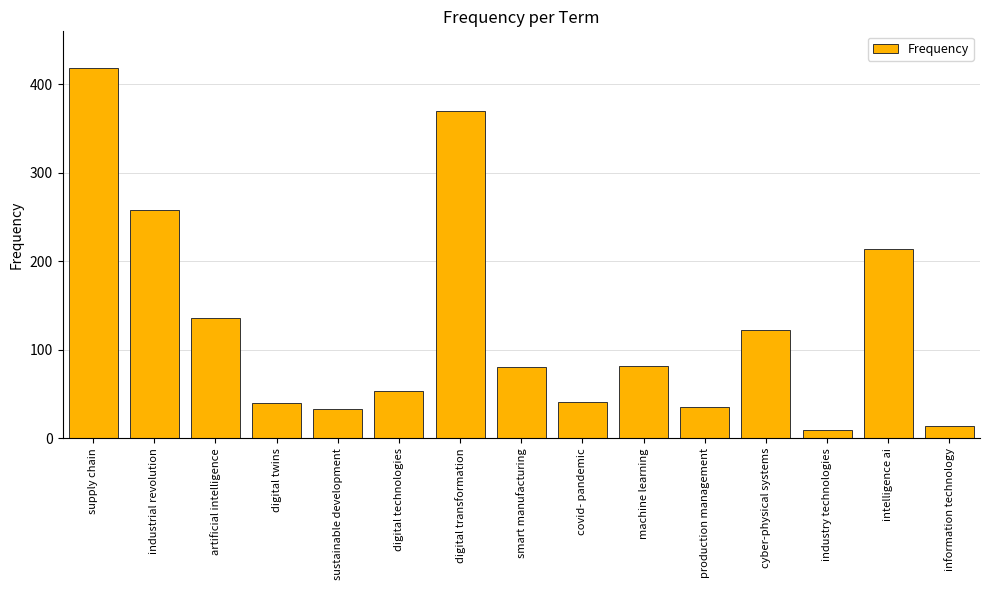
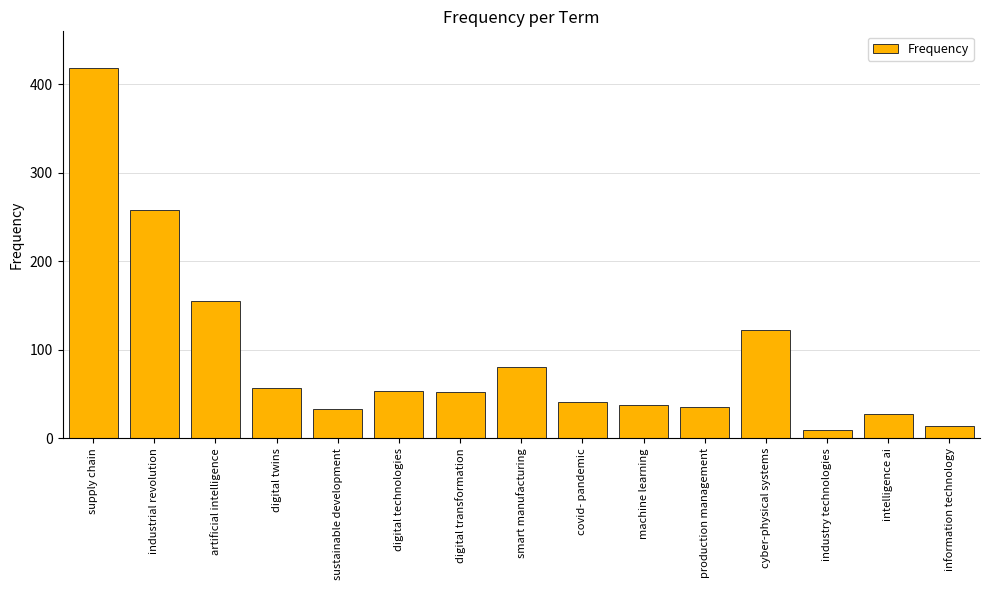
artificial intelligence: 140 -> 160
digital twins: 40 -> 60
digital transformation: 370 -> 50
machine learning: 80 -> 40
intelligence ai: 210 -> 30
